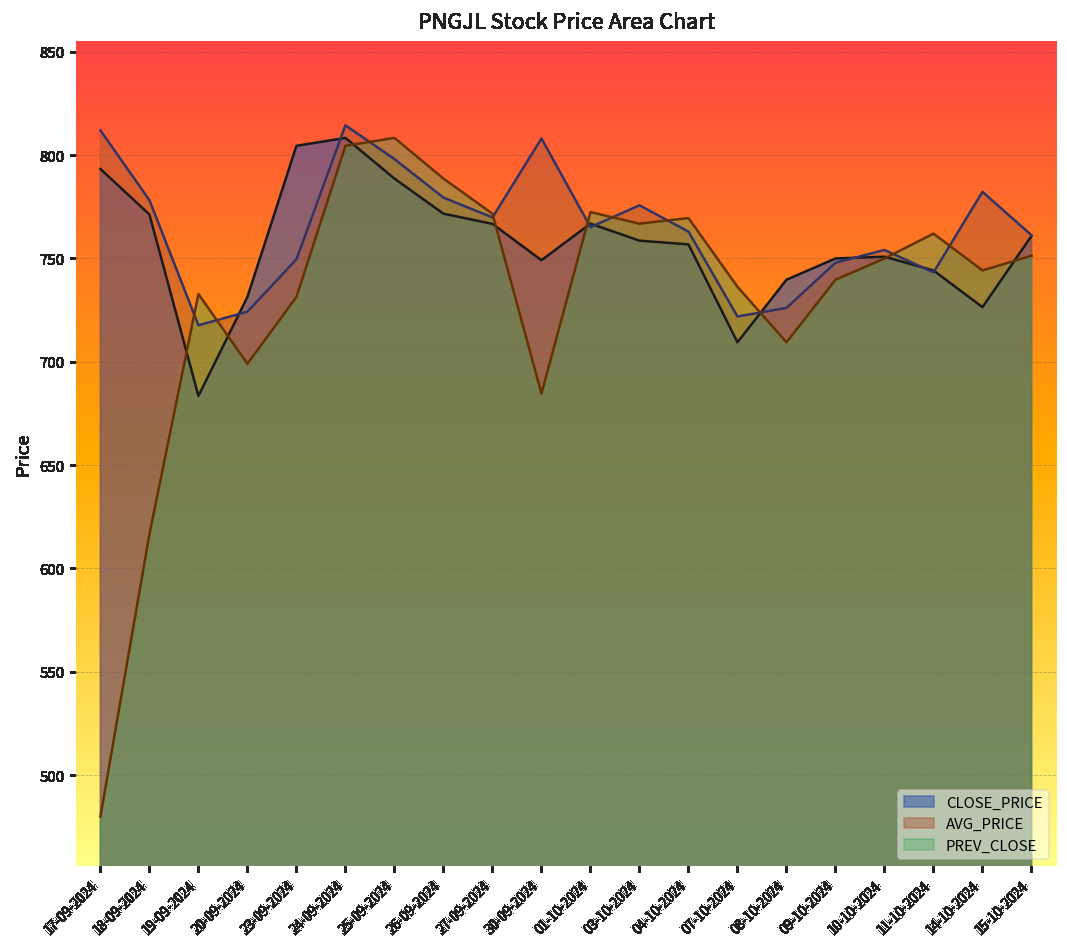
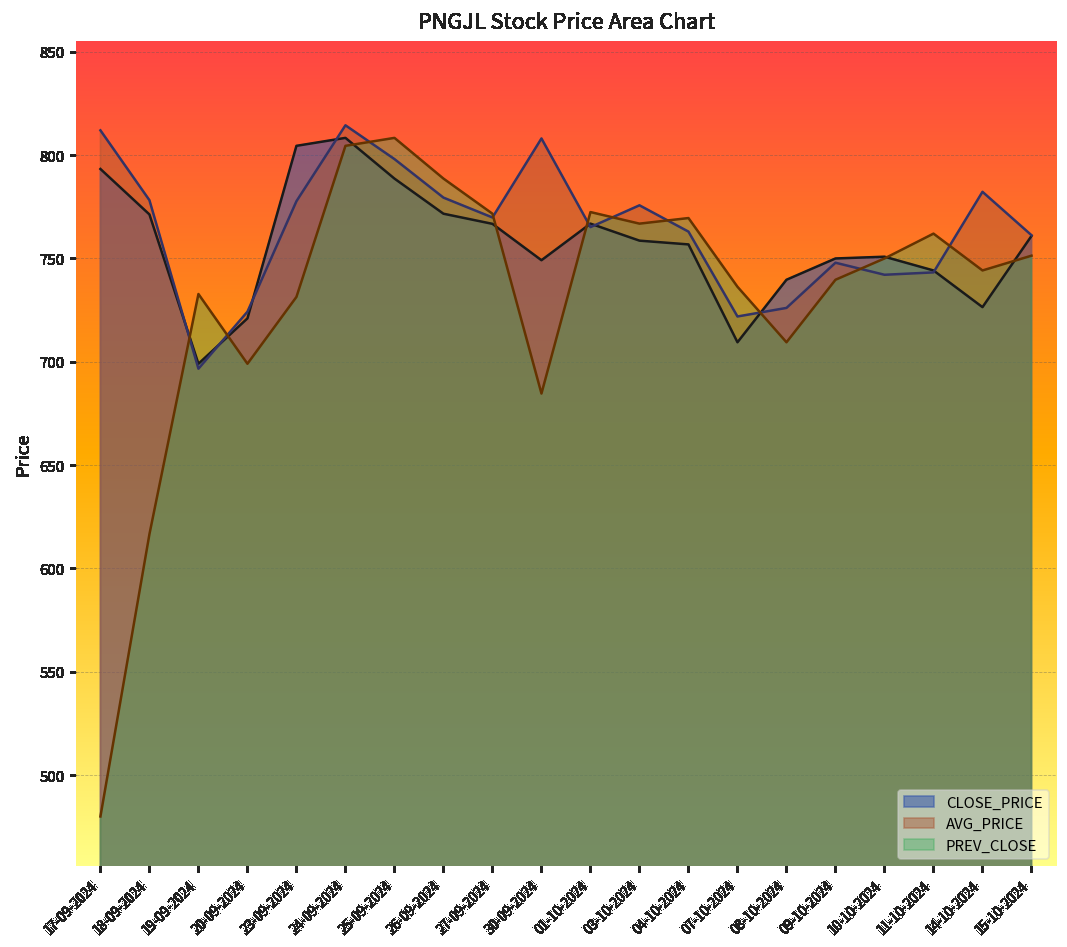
CLOSE_PRICE, 19-09-2024: 683 -> 699
AVG_PRICE, 19-09-2024: 718 -> 697
CLOSE_PRICE, 20-09-2024: 731 -> 721
AVG_PRICE, 23-09-2024: 750 -> 778
AVG_PRICE, 10-10-2024: 754 -> 742
